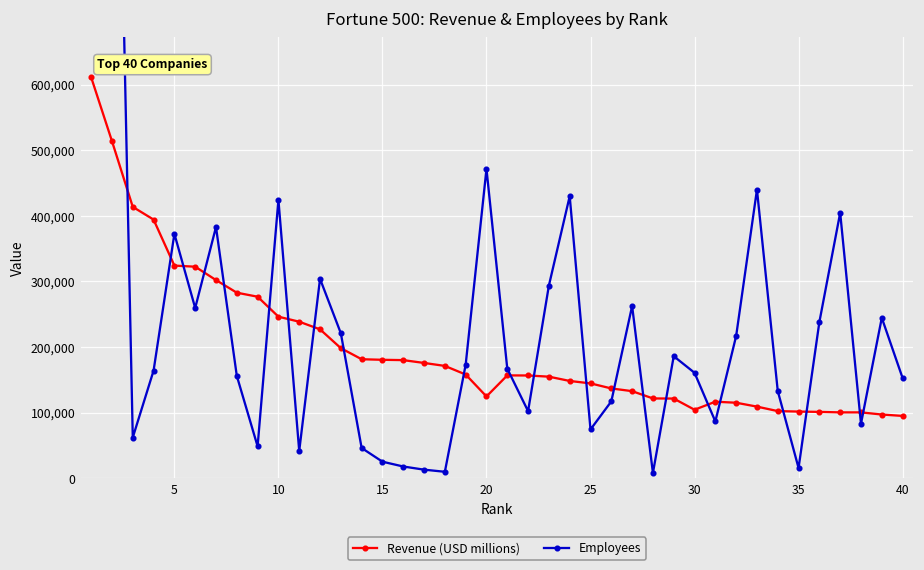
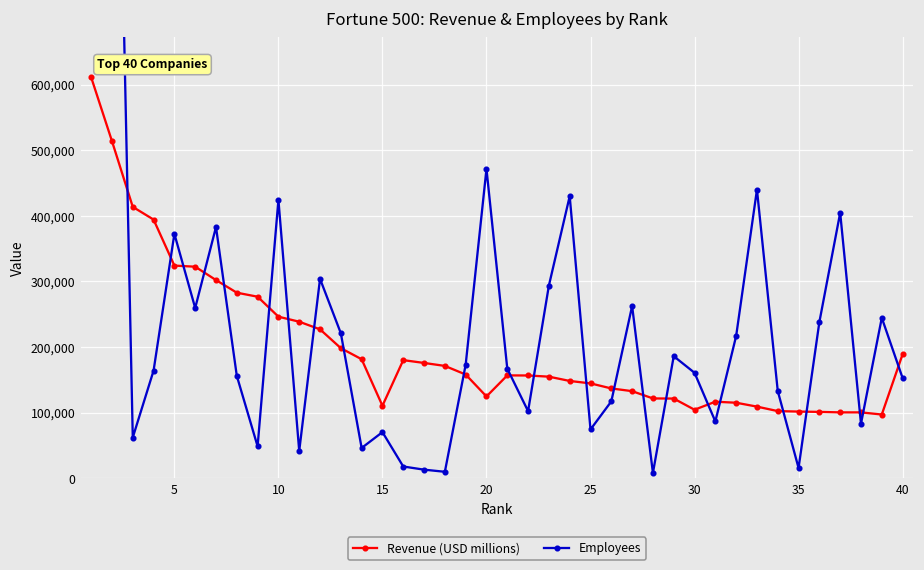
Revenue (USD millions), 15: 180,000 -> 110,000
Employees, 15: 30,000 -> 70,000
Revenue (USD millions), 40: 90,000 -> 190,000
